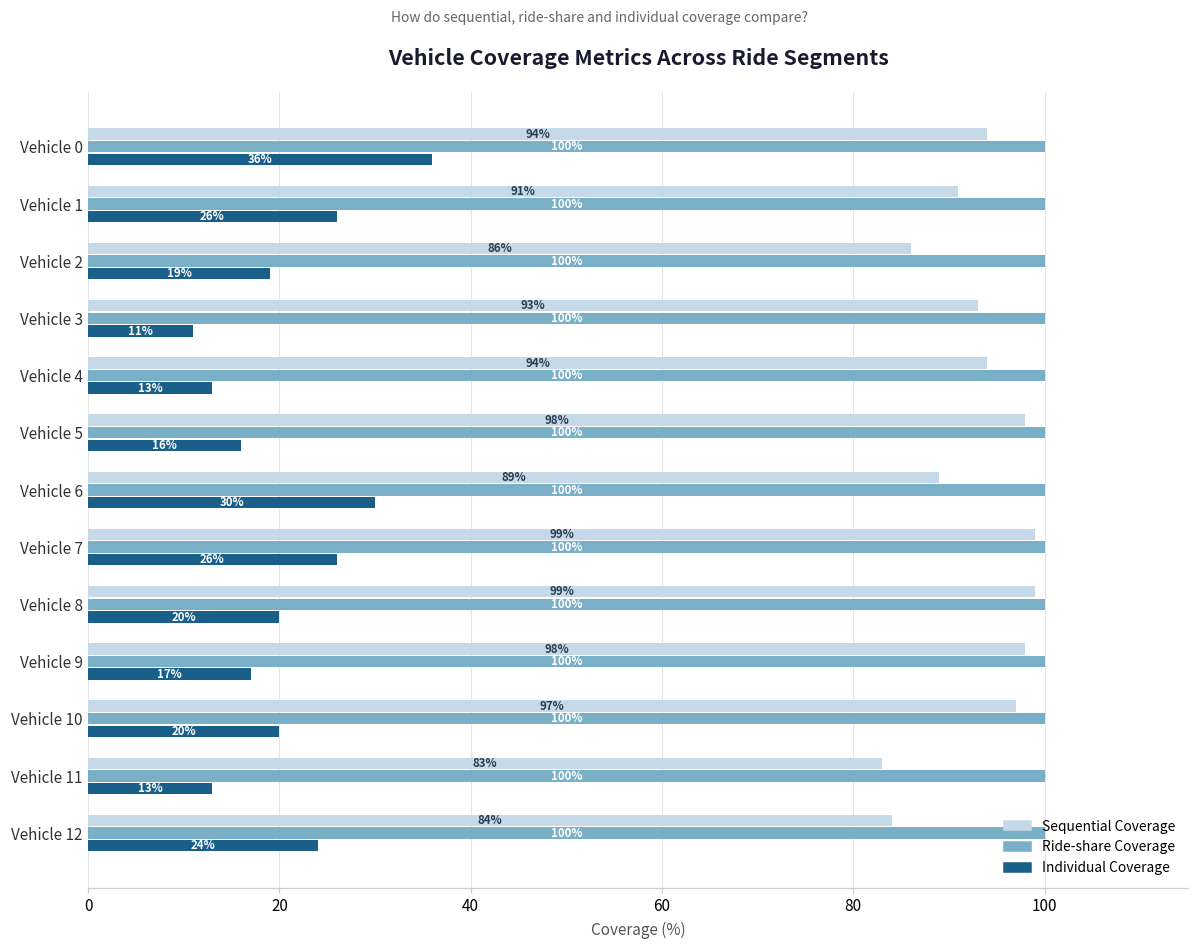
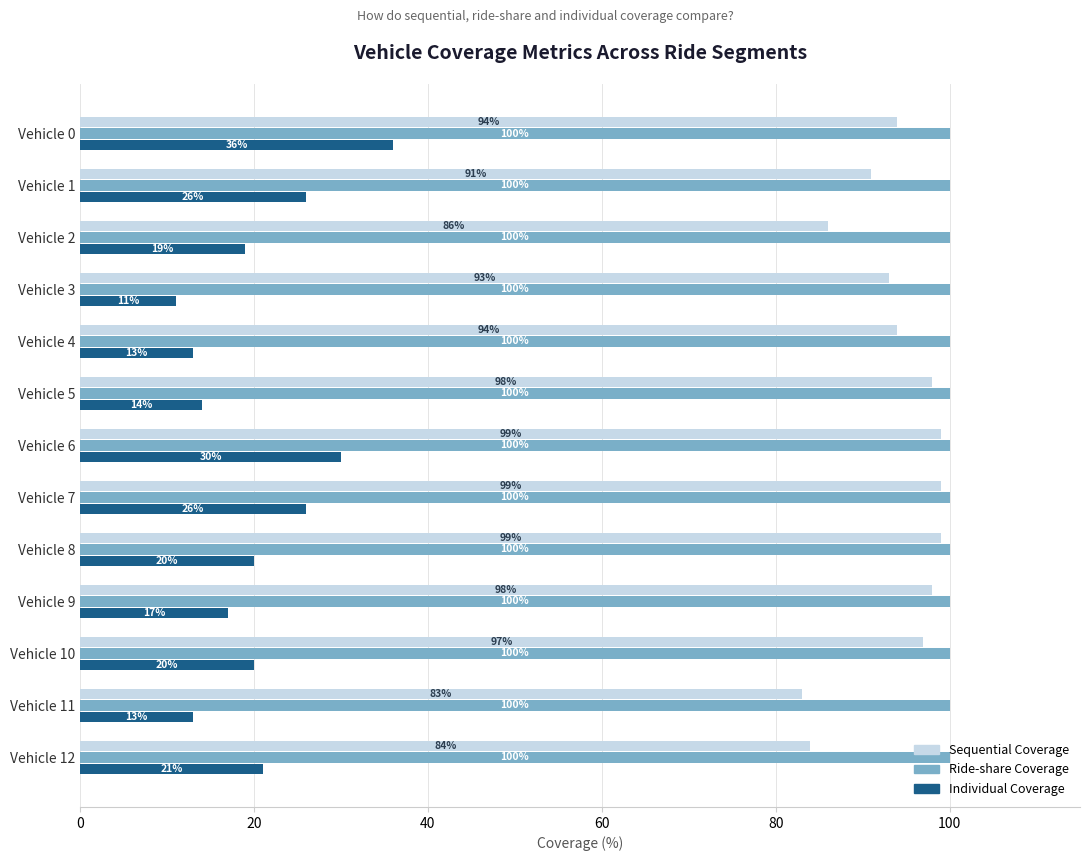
Individual Coverage, Vehicle 5: 16% -> 14%
Sequential Coverage, Vehicle 6: 89% -> 99%
Individual Coverage, Vehicle 12: 24% -> 21%
